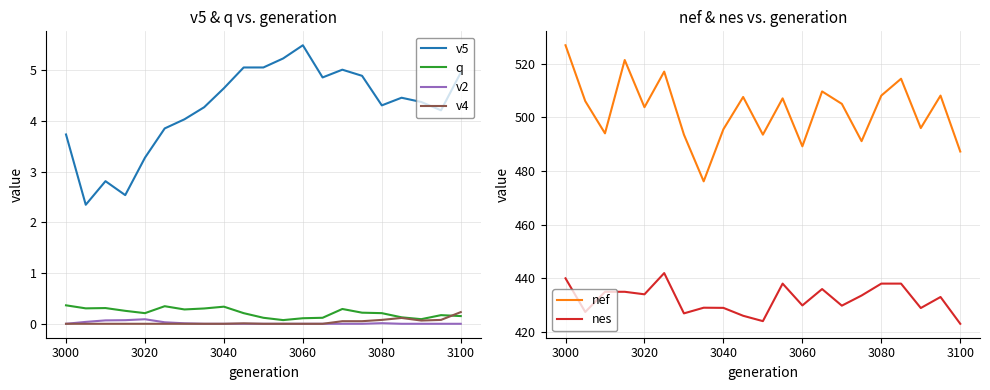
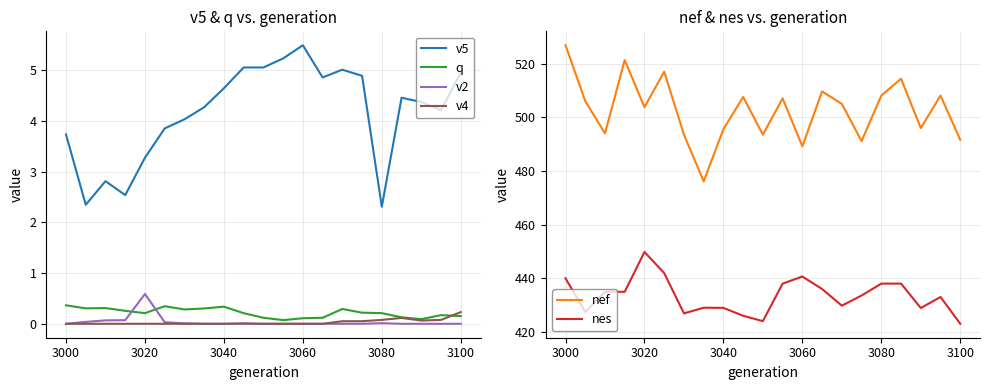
v5 & q vs. generation, v2, 3020: 0.1 -> 0.6
v5 & q vs. generation, v5, 3080: 4.3 -> 2.3
nef & nes vs. generation, nes, 3020: 434 -> 450
nef & nes vs. generation, nes, 3060: 430 -> 441
nef & nes vs. generation, nef, 3100: 487 -> 492
